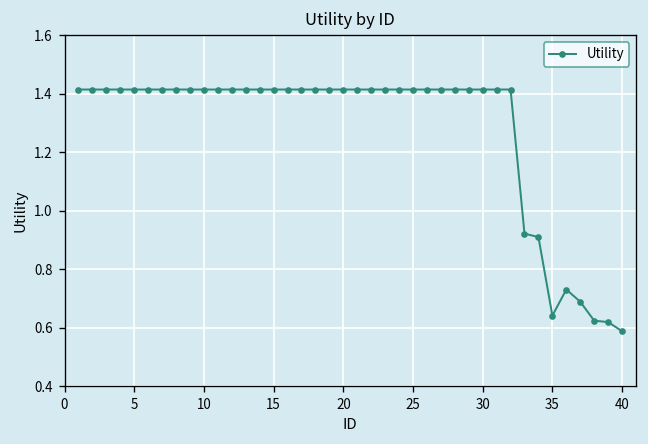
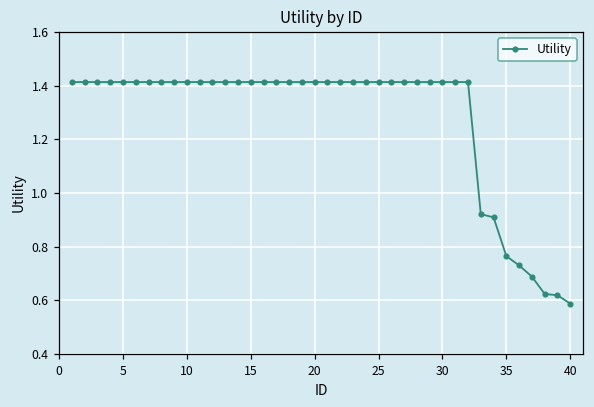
35: 0.64 -> 0.76
